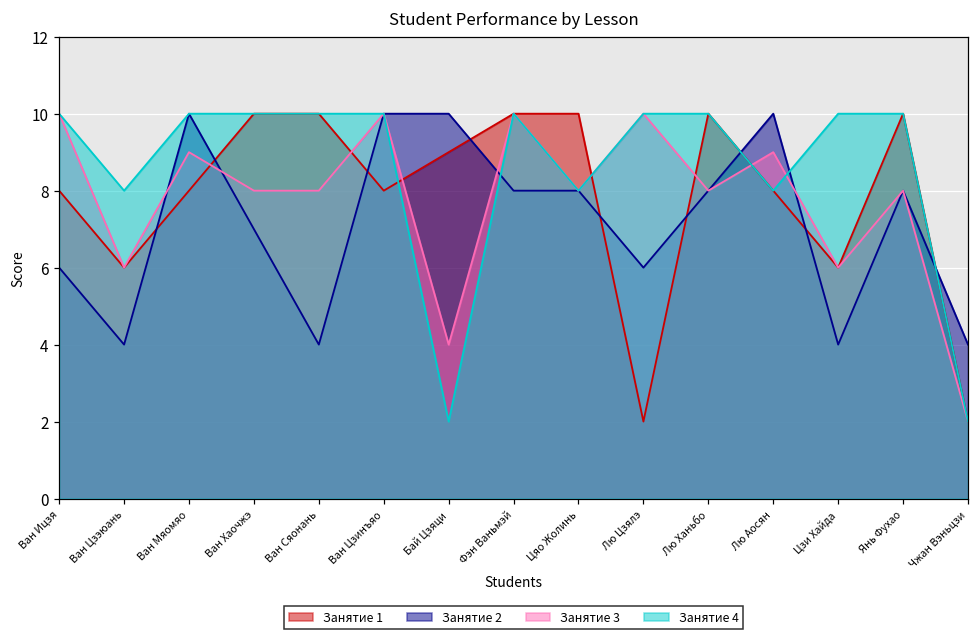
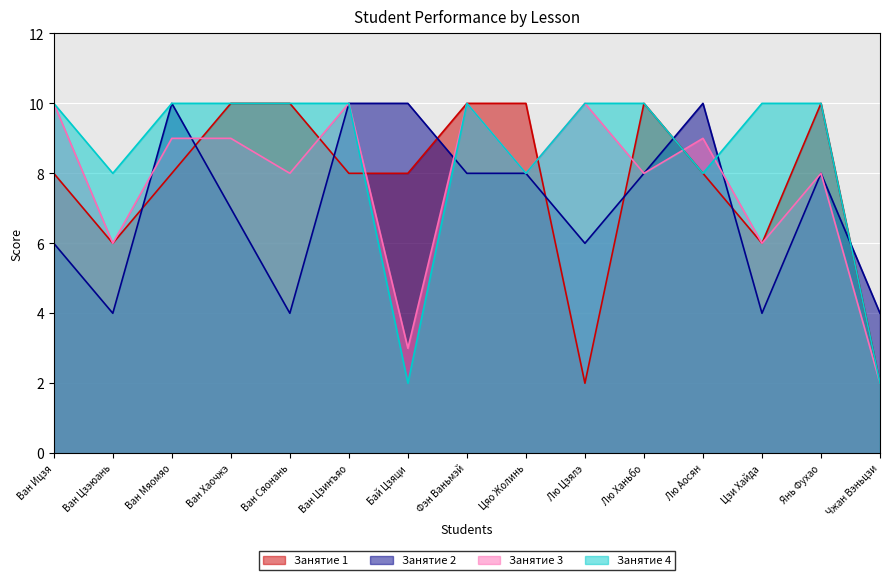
Занятие 3, Ван Хаочжэ: 8 -> 9
Занятие 1, Бай Цзяци: 9 -> 8
Занятие 3, Бай Цзяци: 4 -> 3
